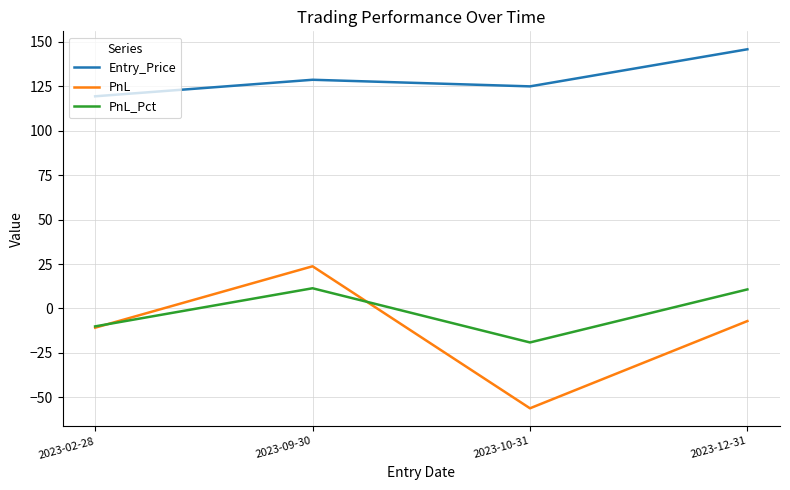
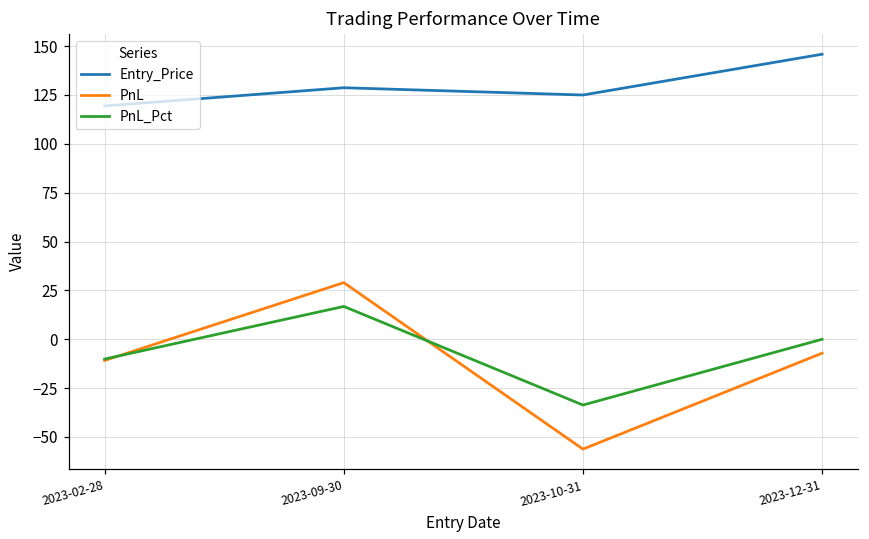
PnL, 2023-09-30: 24 -> 29
PnL_Pct, 2023-09-30: 11 -> 17
PnL_Pct, 2023-10-31: -19 -> -34
PnL_Pct, 2023-12-31: 11 -> 0
